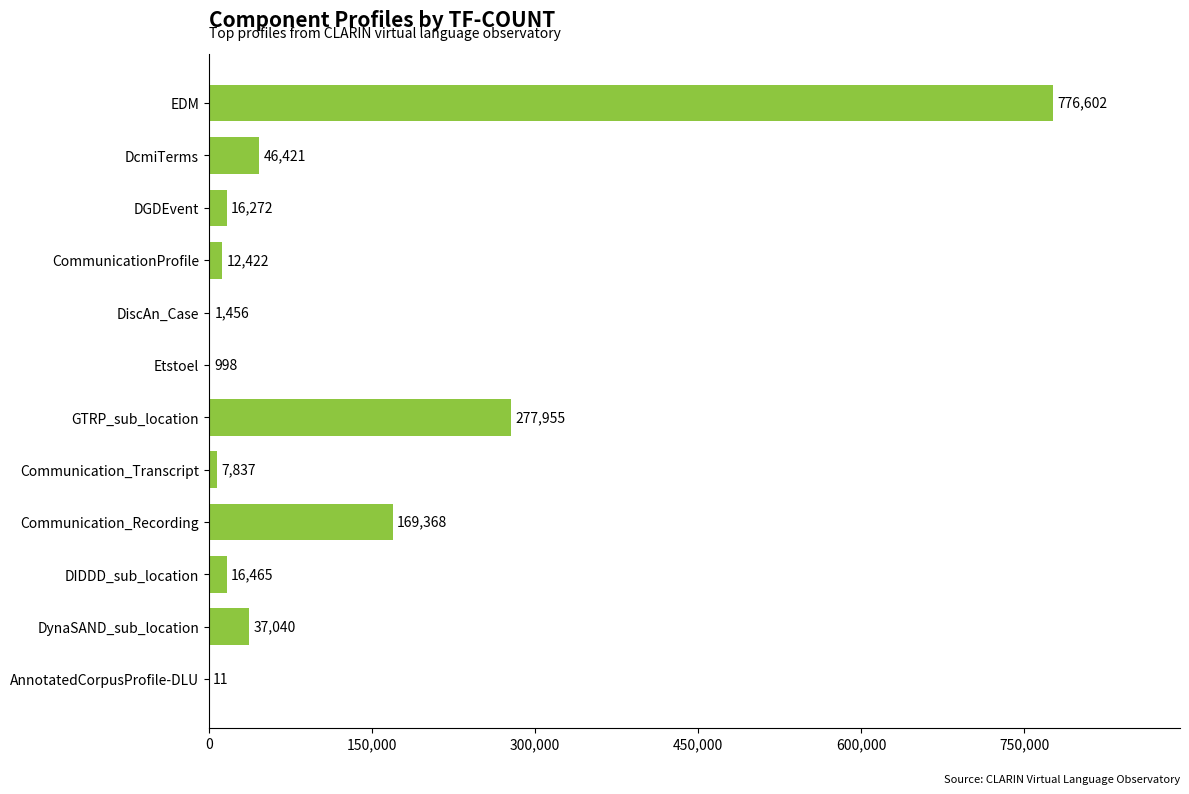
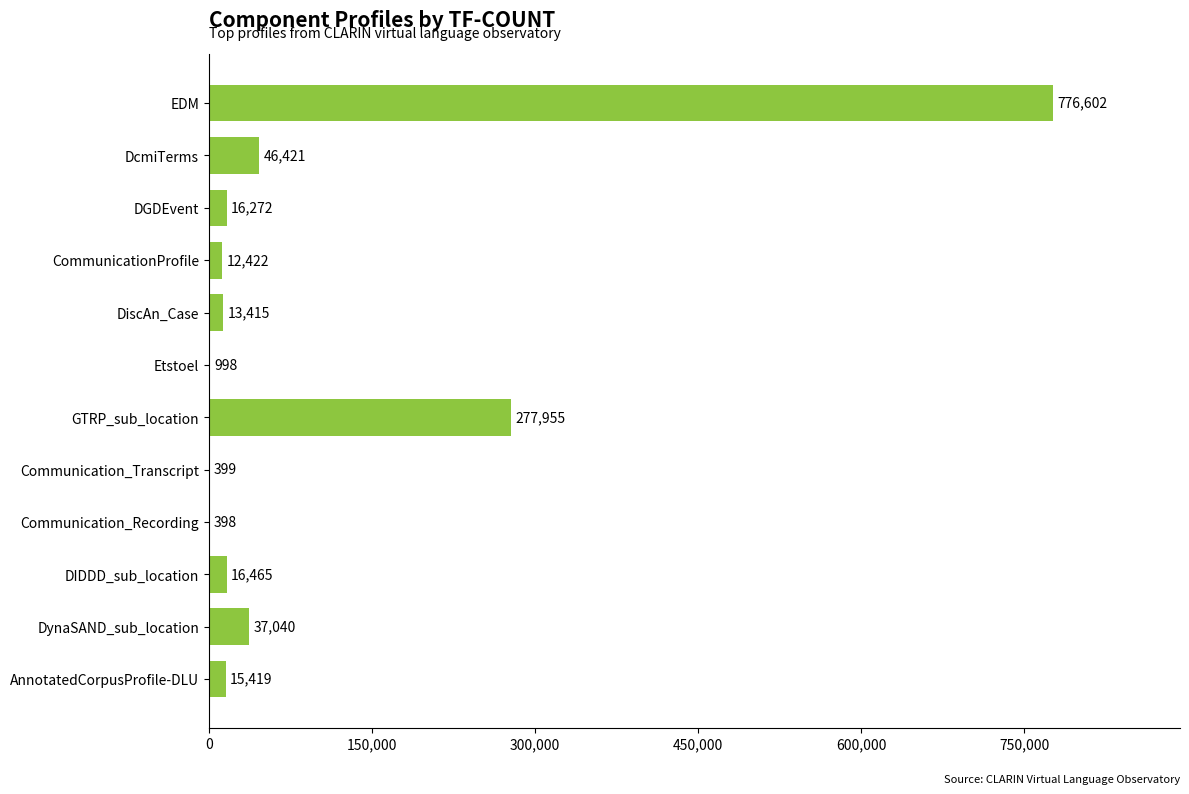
DiscAn_Case: 1,456 -> 13,415
Communication_Transcript: 7,837 -> 399
Communication_Recording: 169,368 -> 398
AnnotatedCorpusProfile-DLU: 11 -> 15,419
